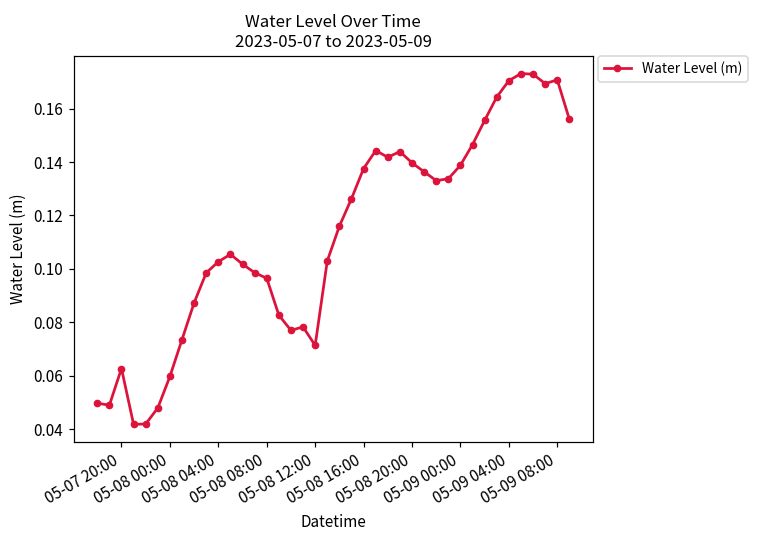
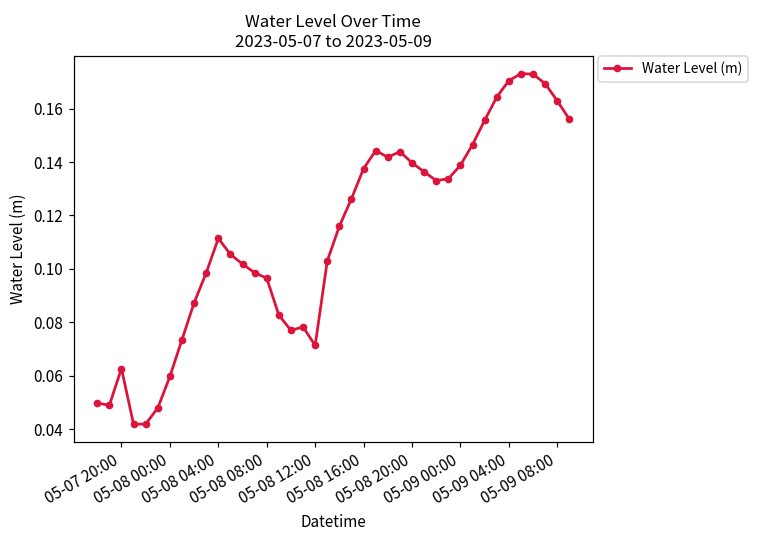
05-08 04:00: 0.103 -> 0.111
05-09 08:00: 0.171 -> 0.163
